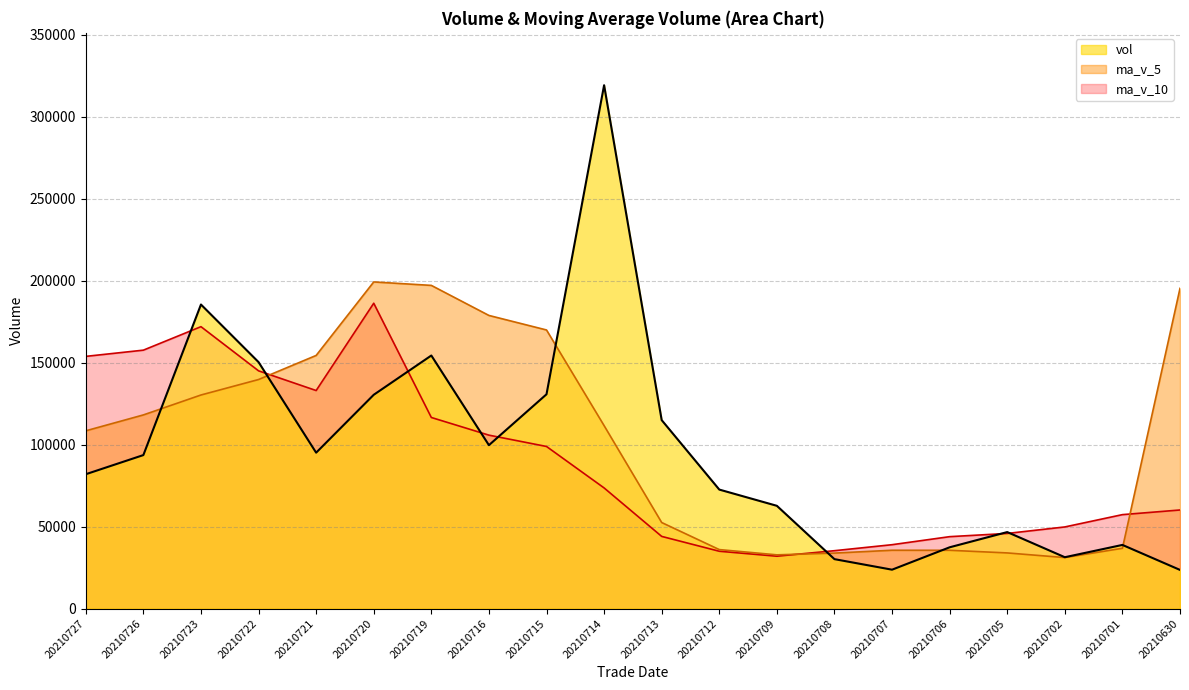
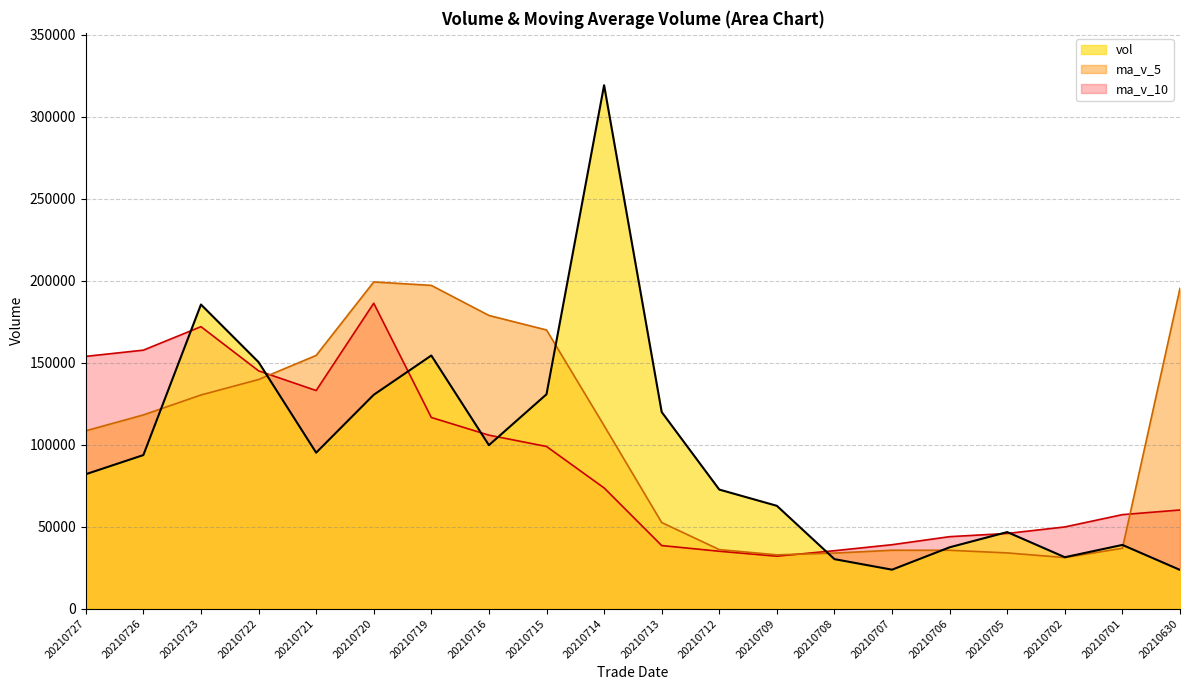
ma_v_10, 20210713: 44000 -> 38000
vol, 20210713: 115000 -> 120000
